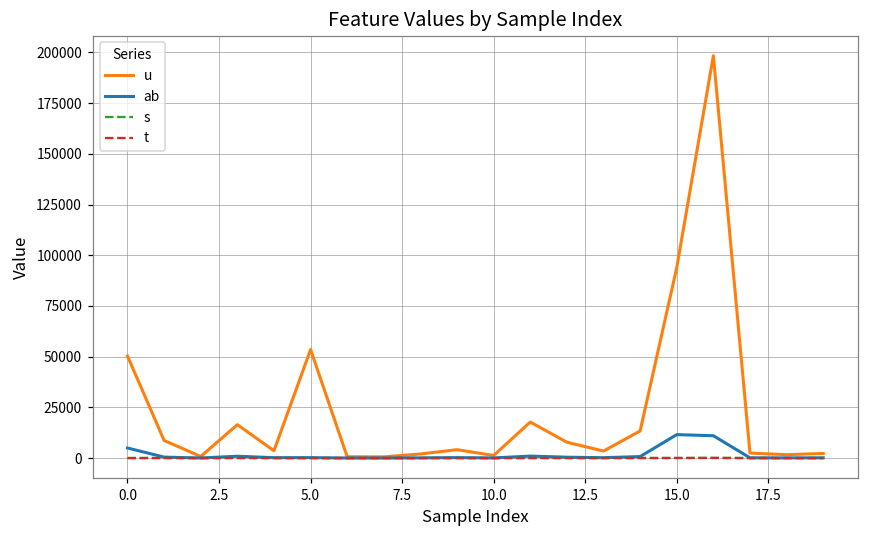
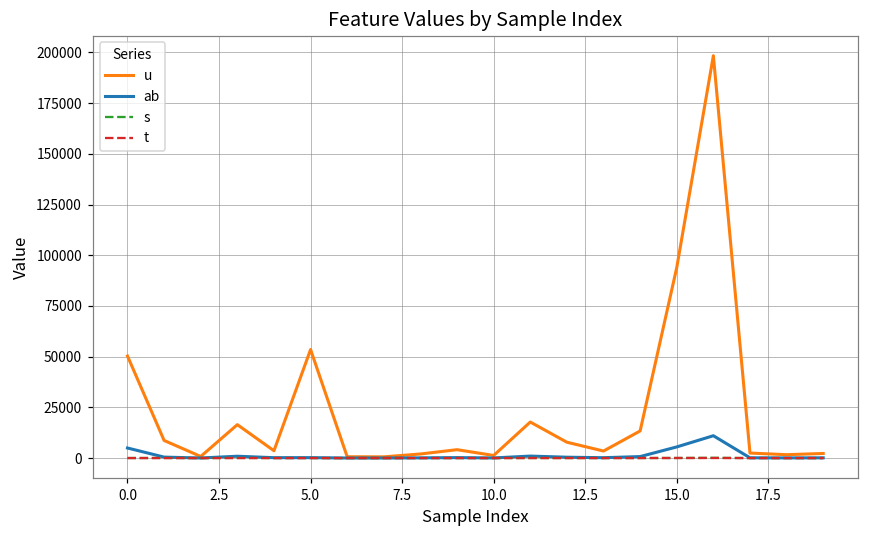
ab, 15.0: 12000 -> 6000
